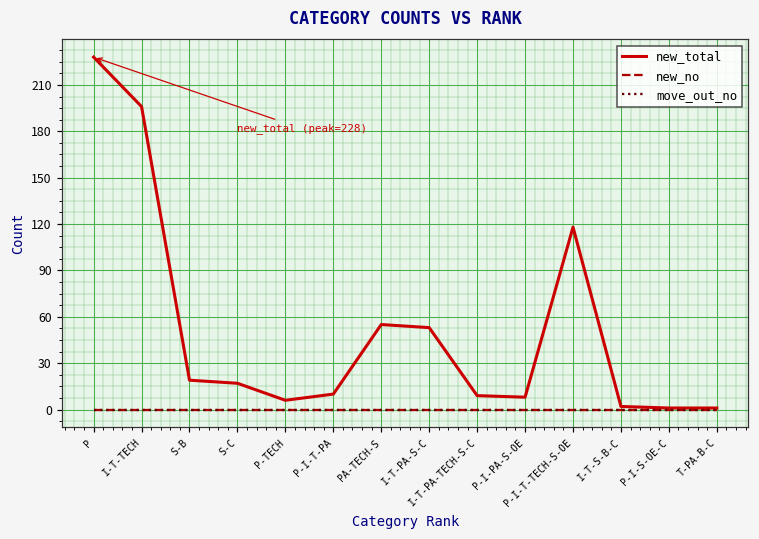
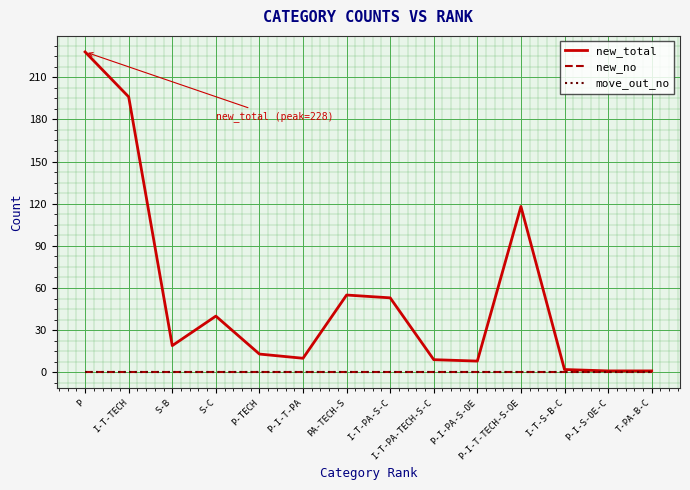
new_total, S-C: 17 -> 40
new_total, P-TECH: 6 -> 13
